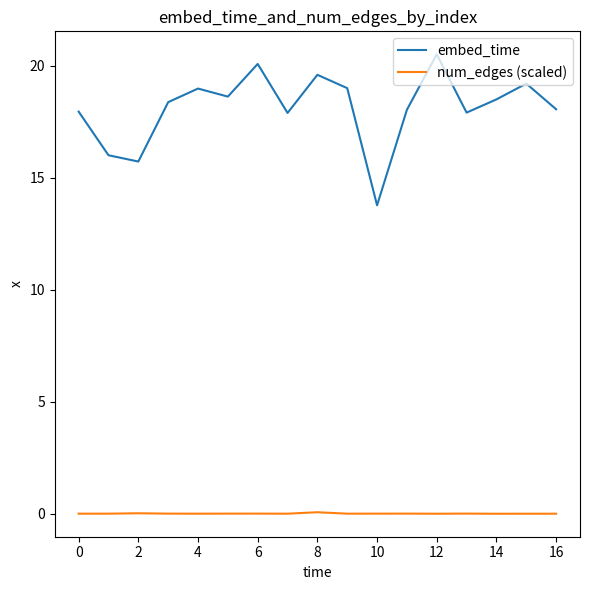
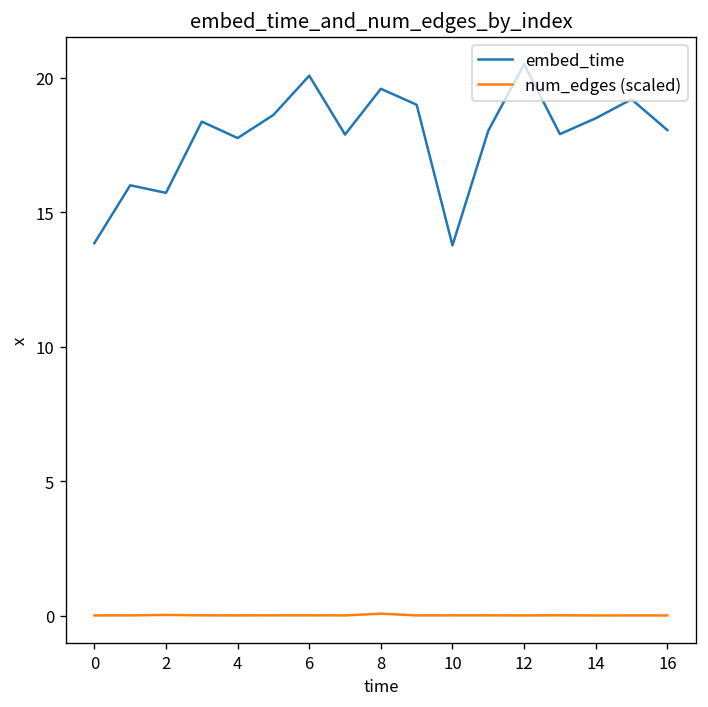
embed_time, 0: 18.0 -> 13.9
embed_time, 4: 19.0 -> 17.8
